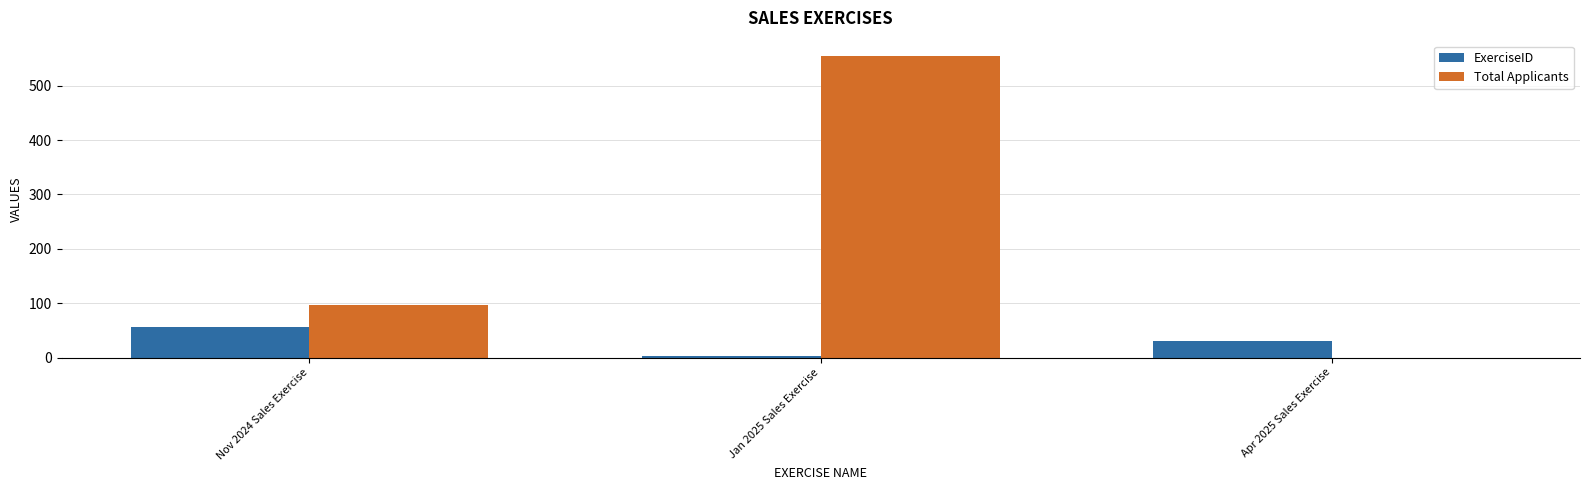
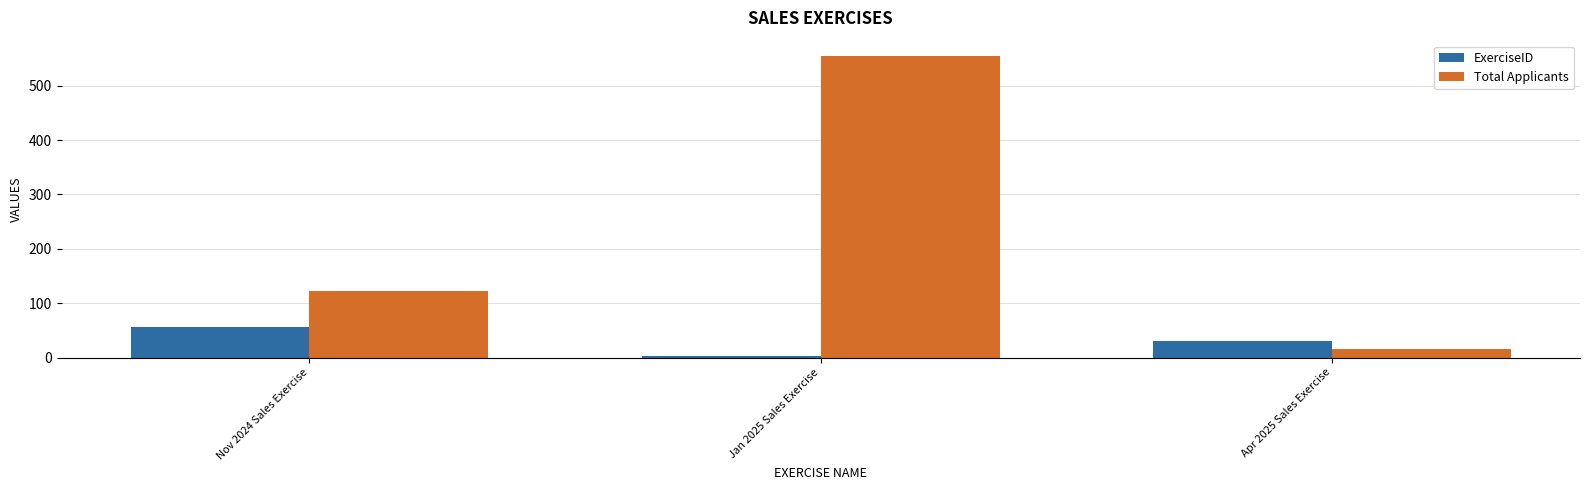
Total Applicants, Nov 2024 Sales Exercise: 100 -> 120
Total Applicants, Apr 2025 Sales Exercise: 0 -> 20
